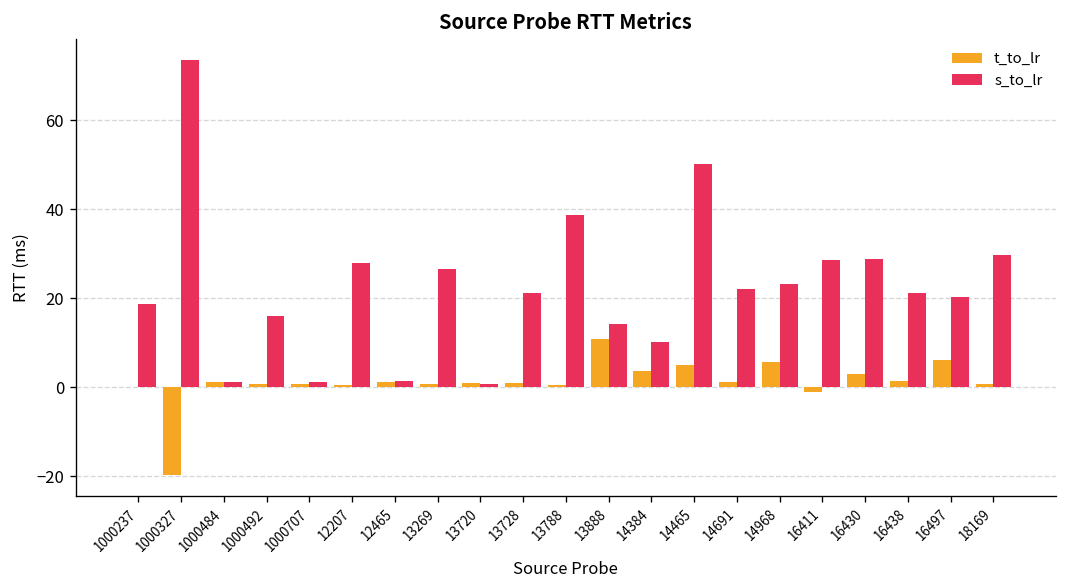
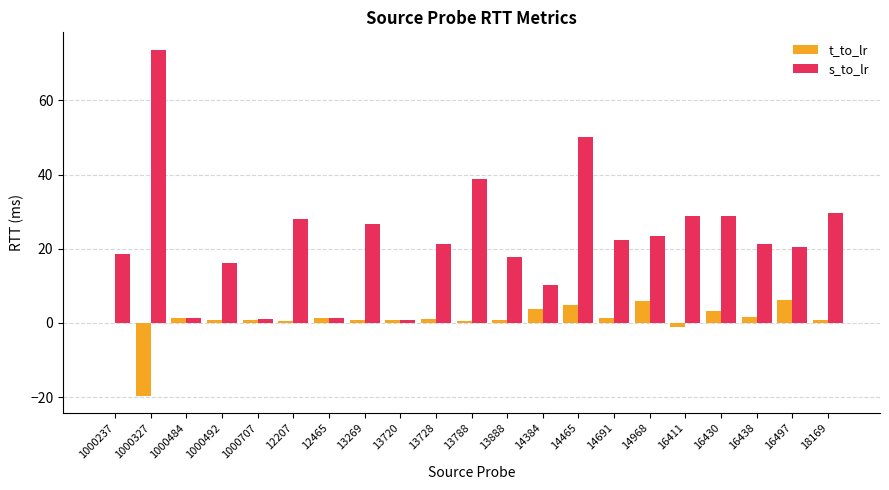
t_to_lr, 13888: 11 -> 1
s_to_lr, 13888: 14 -> 18
